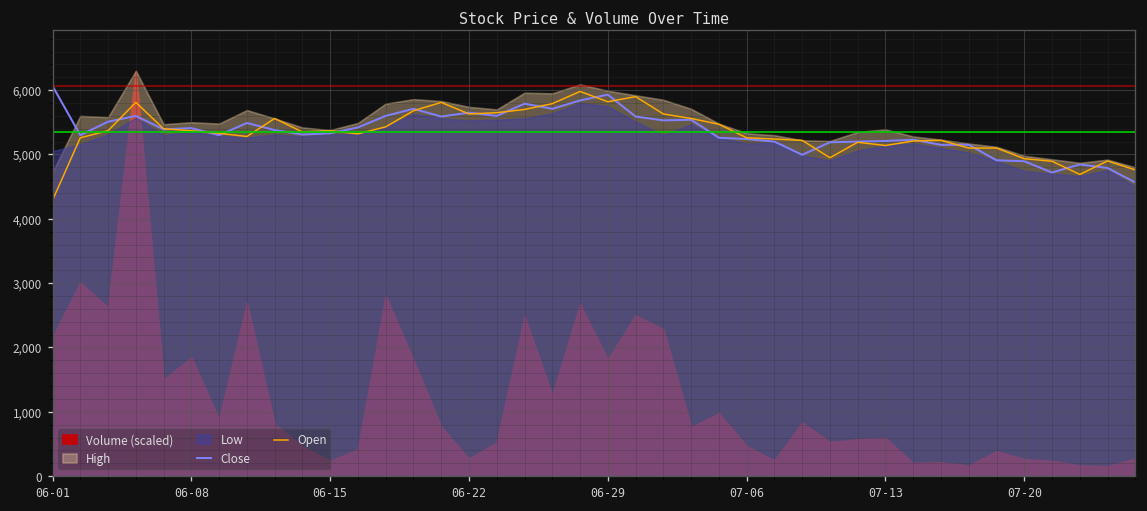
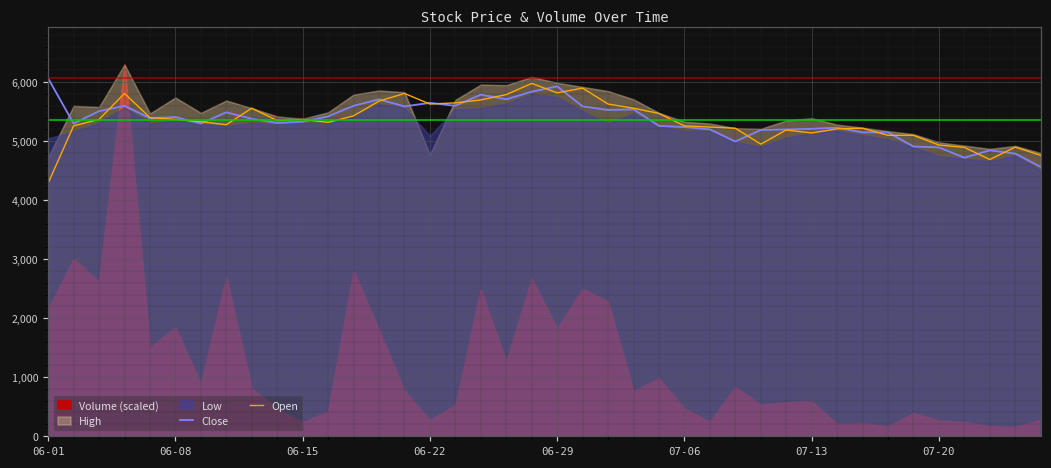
High, 06-08: 5,500 -> 5,700
High, 06-22: 5,700 -> 4,800
Low, 06-22: 5,500 -> 5,100
